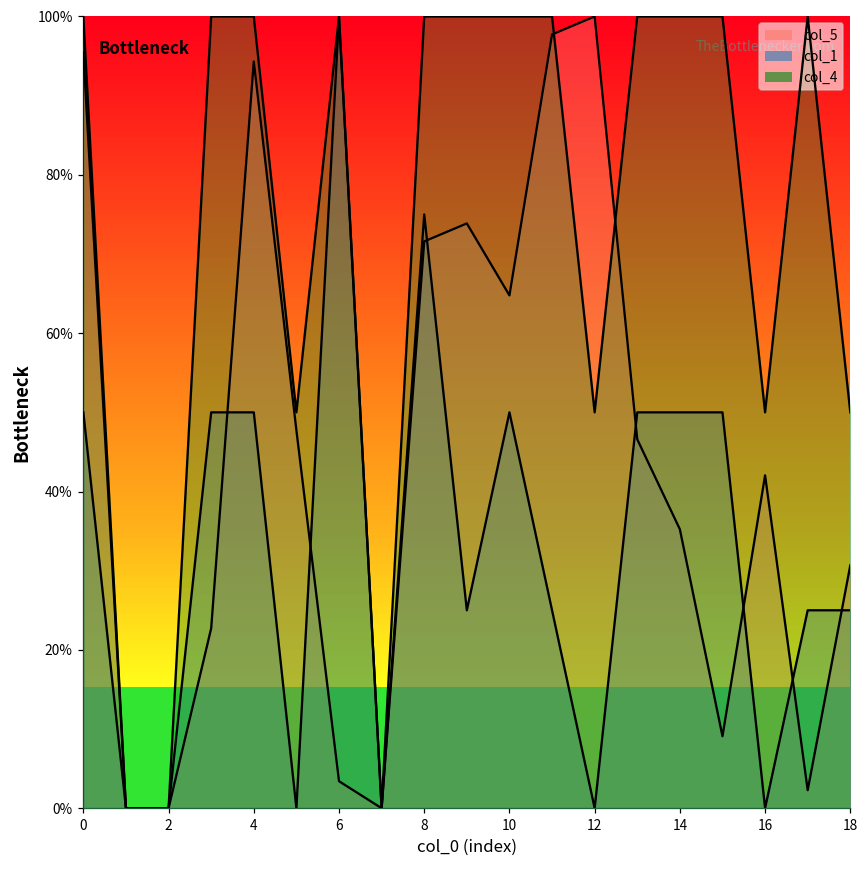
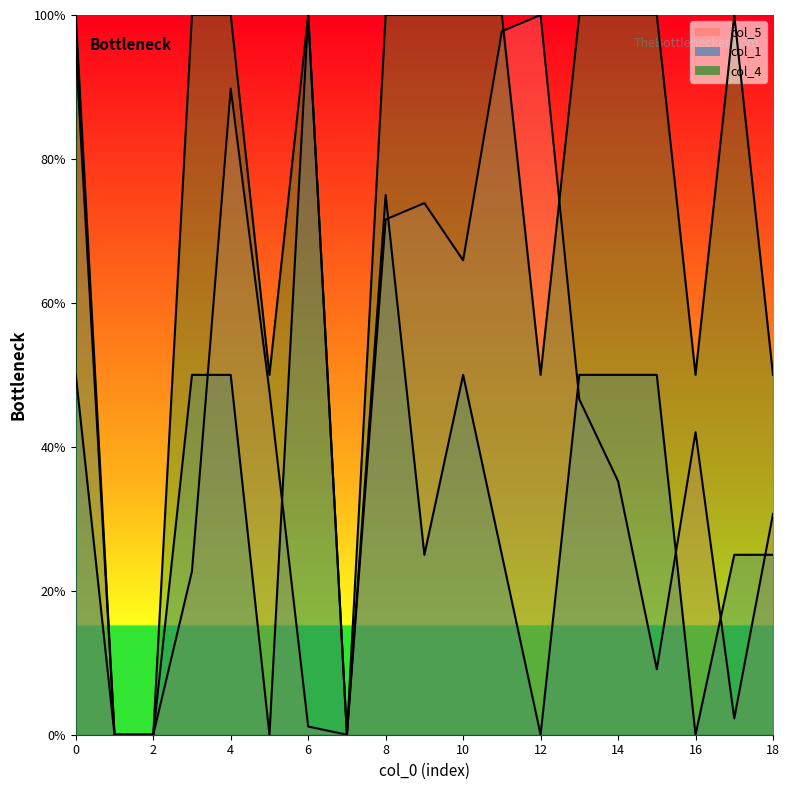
col_5, 4: 94% -> 90%
col_5, 6: 3% -> 1%
col_5, 10: 65% -> 66%
